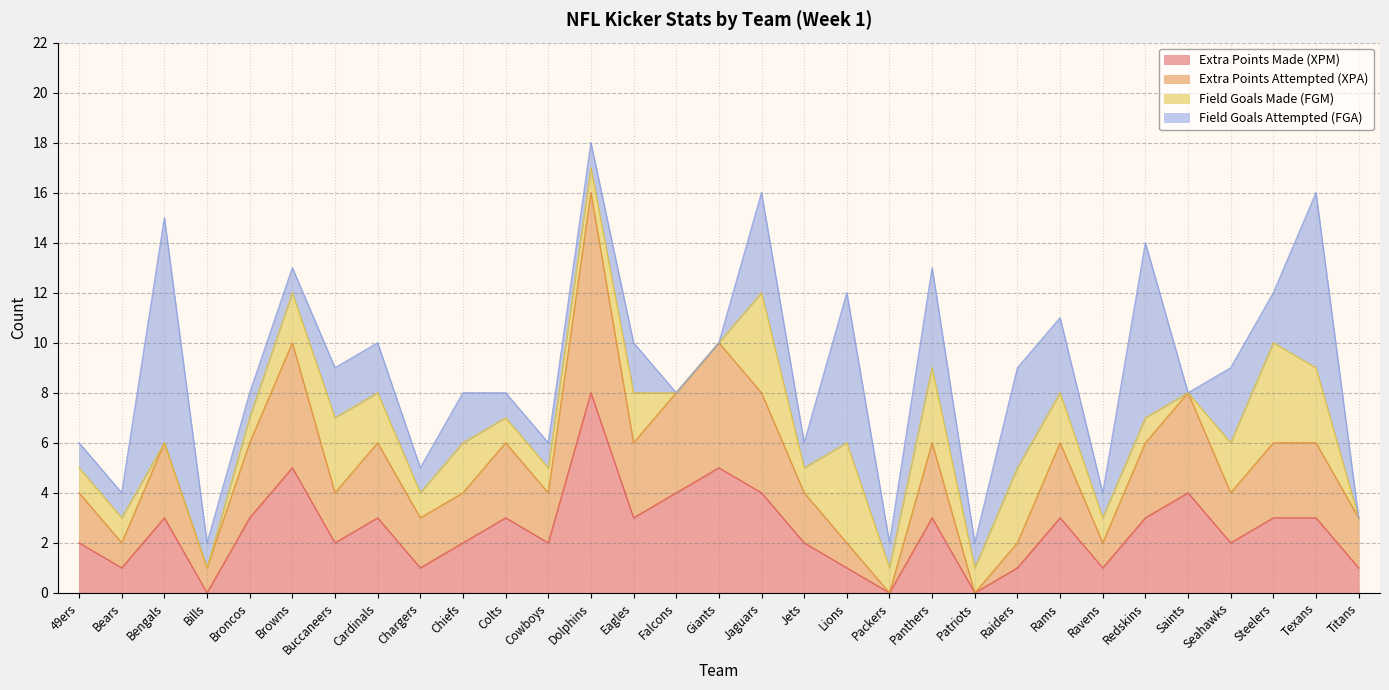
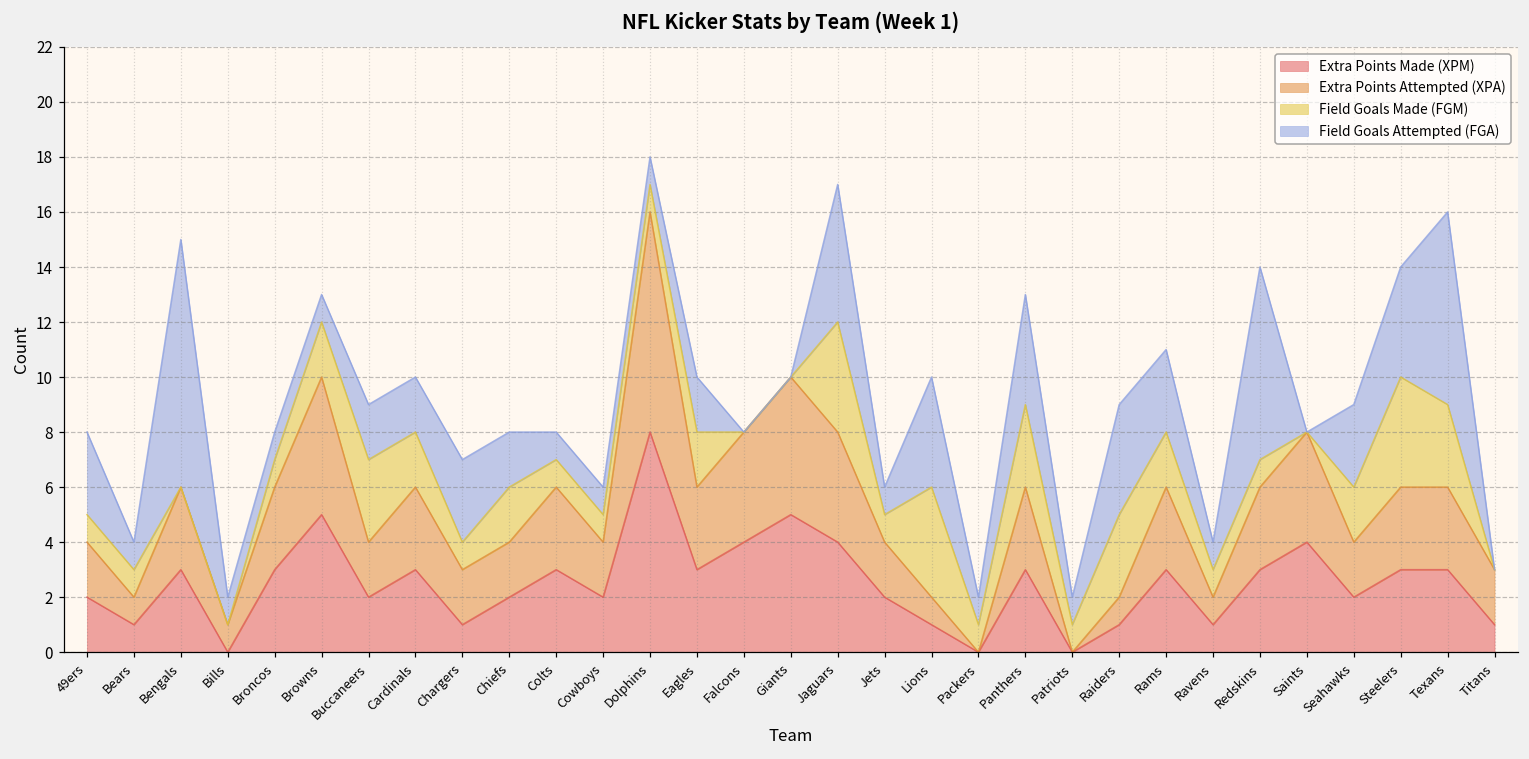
Field Goals Attempted (FGA), 49ers: 1 -> 3
Field Goals Attempted (FGA), Chargers: 1 -> 3
Field Goals Attempted (FGA), Jaguars: 4 -> 5
Field Goals Attempted (FGA), Lions: 6 -> 4
Field Goals Attempted (FGA), Steelers: 2 -> 4
